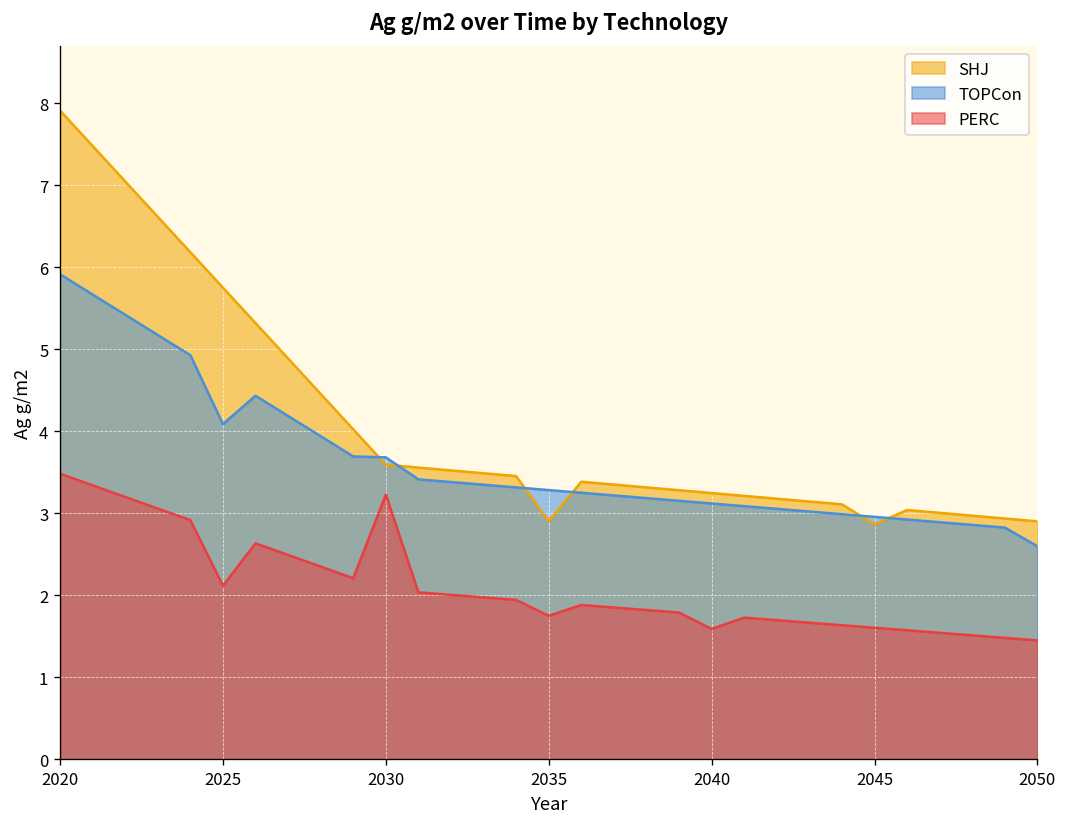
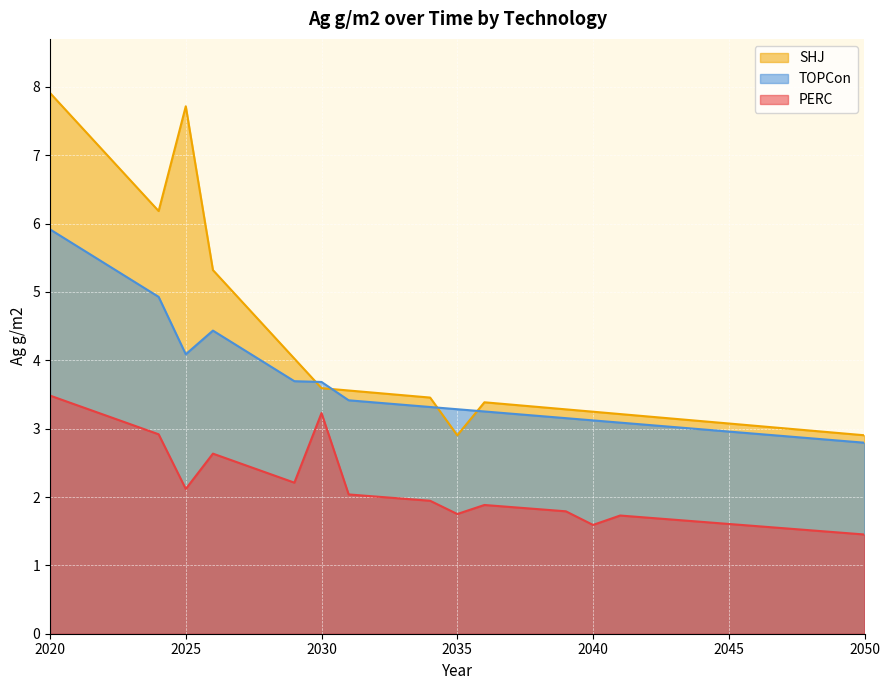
SHJ, 2025: 5.8 -> 7.7
SHJ, 2045: 2.9 -> 3.1
TOPCon, 2050: 2.6 -> 2.8
